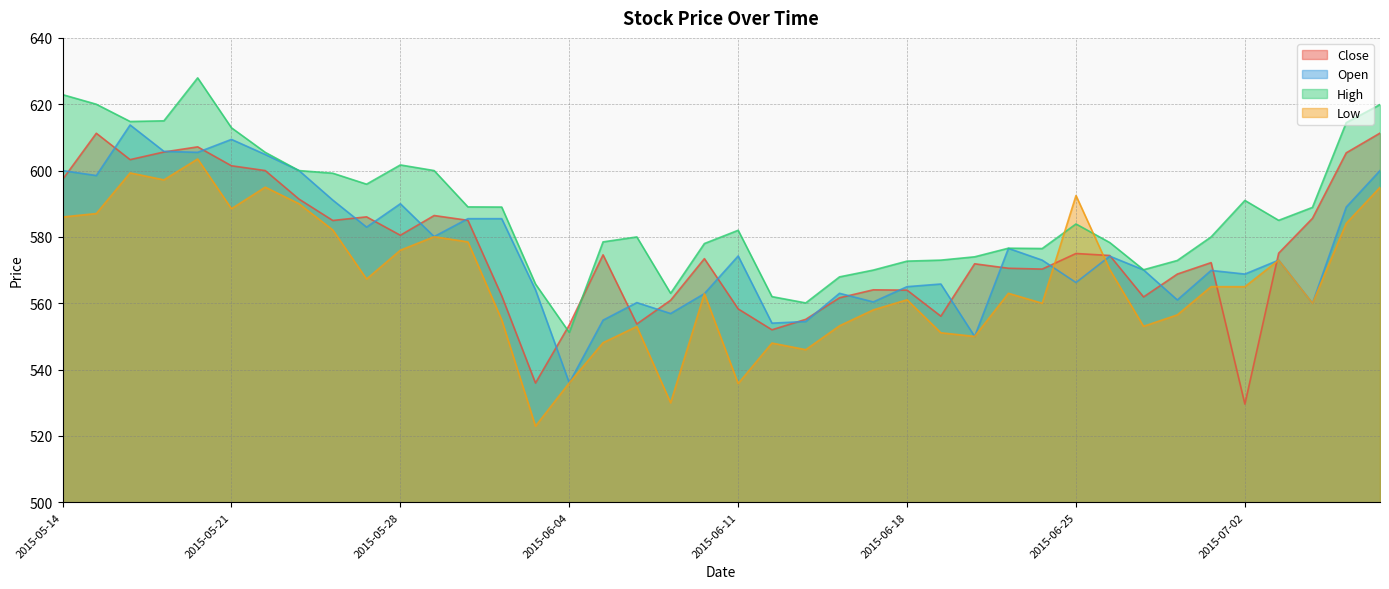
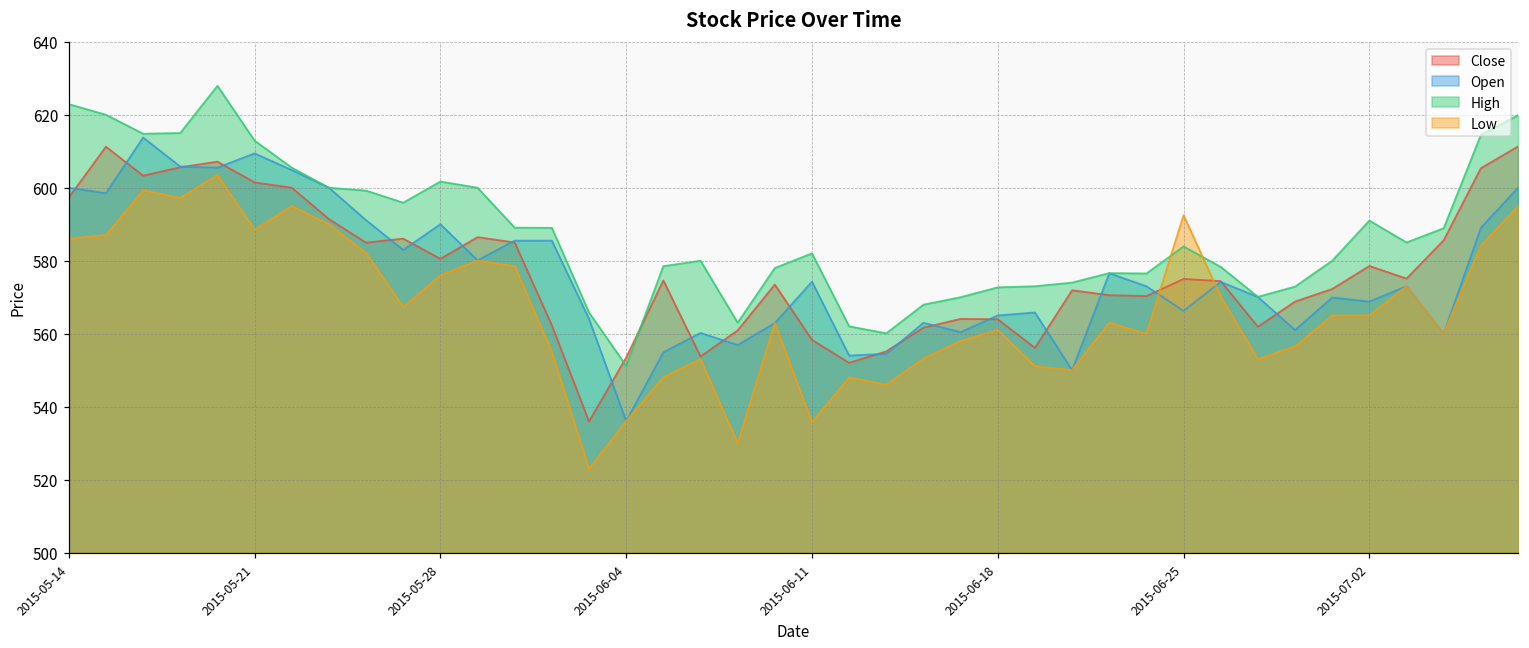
Close, 2015-07-02: 530 -> 579
